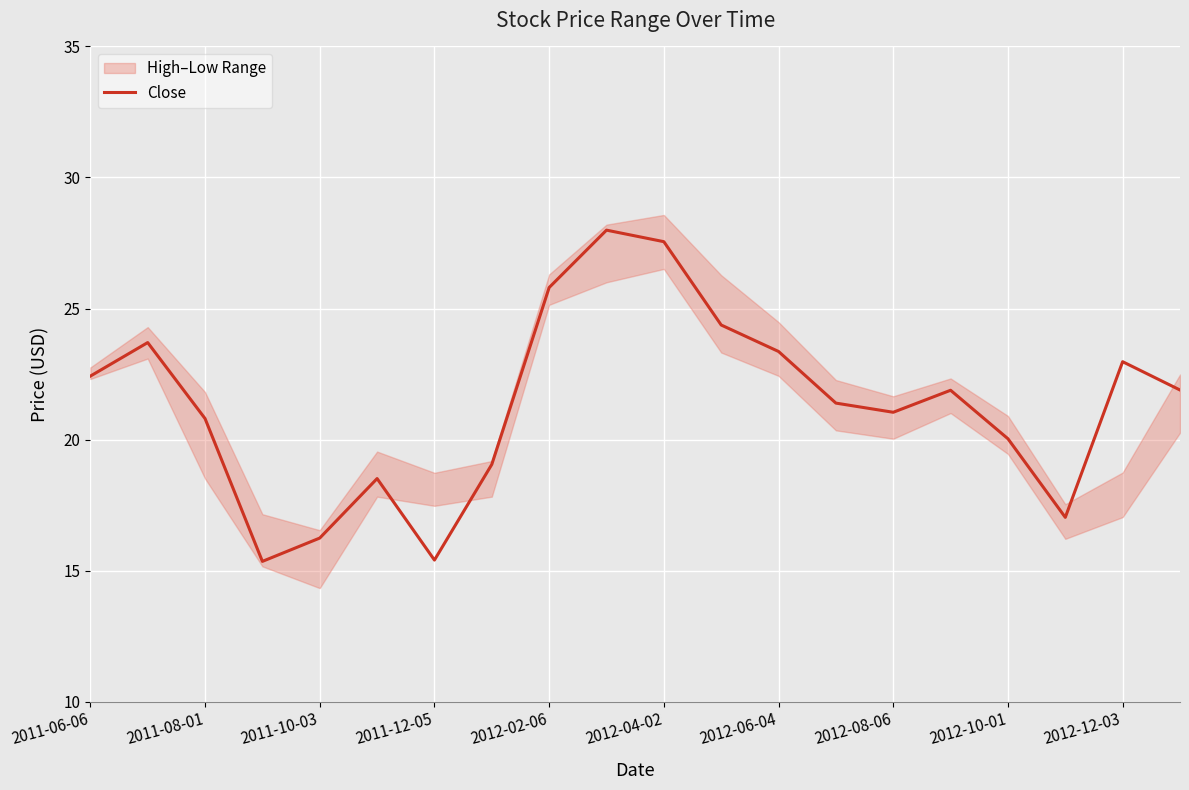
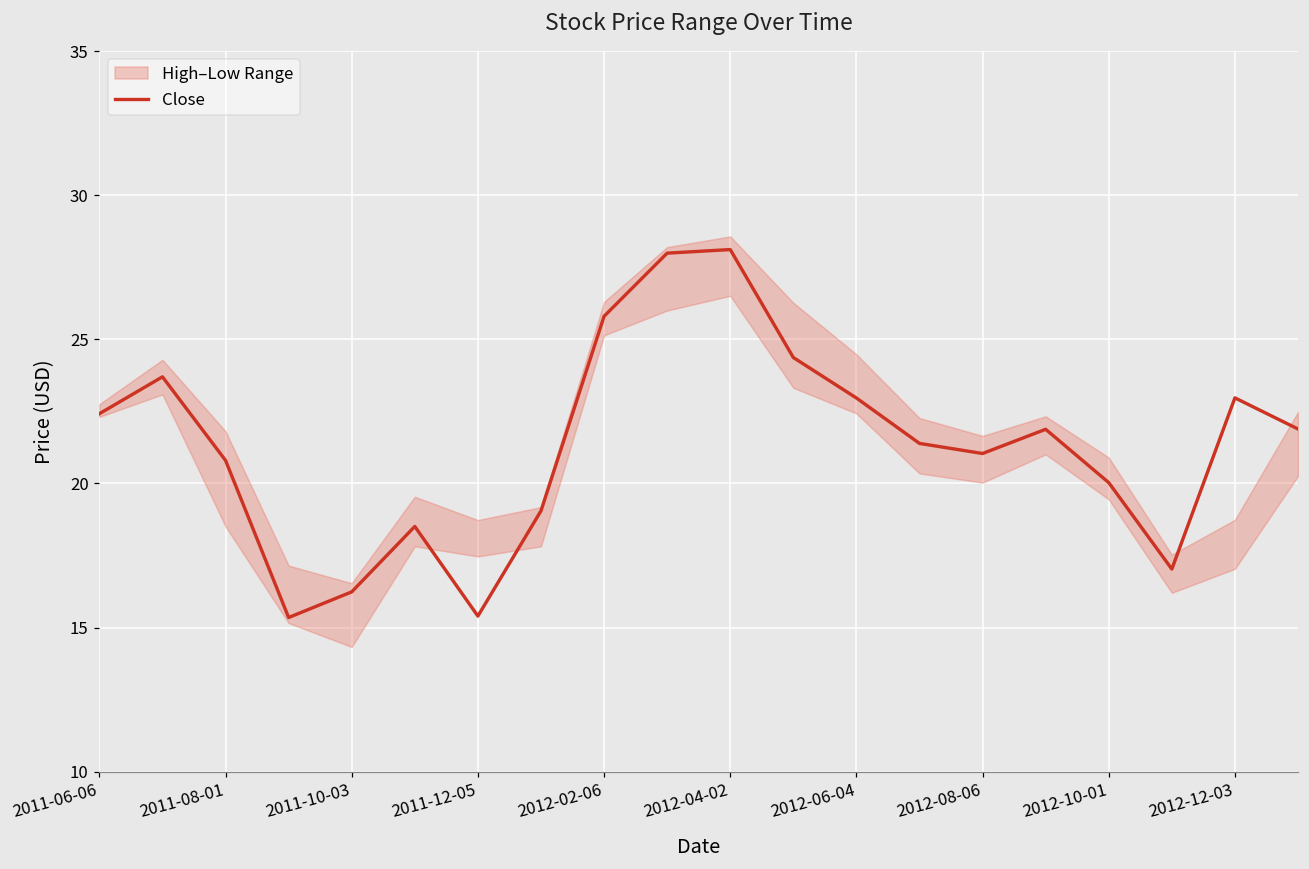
Close, 2012-04-02: 27.5 -> 28.1
Close, 2012-06-04: 23.4 -> 23.0
